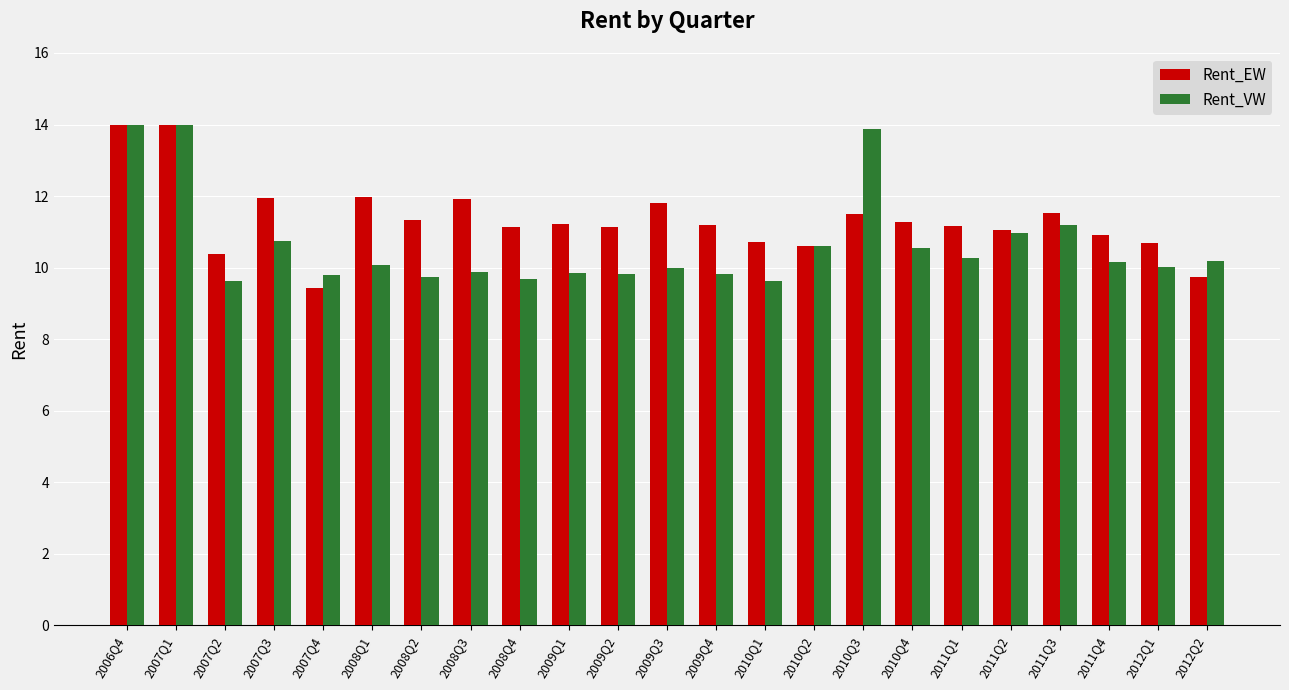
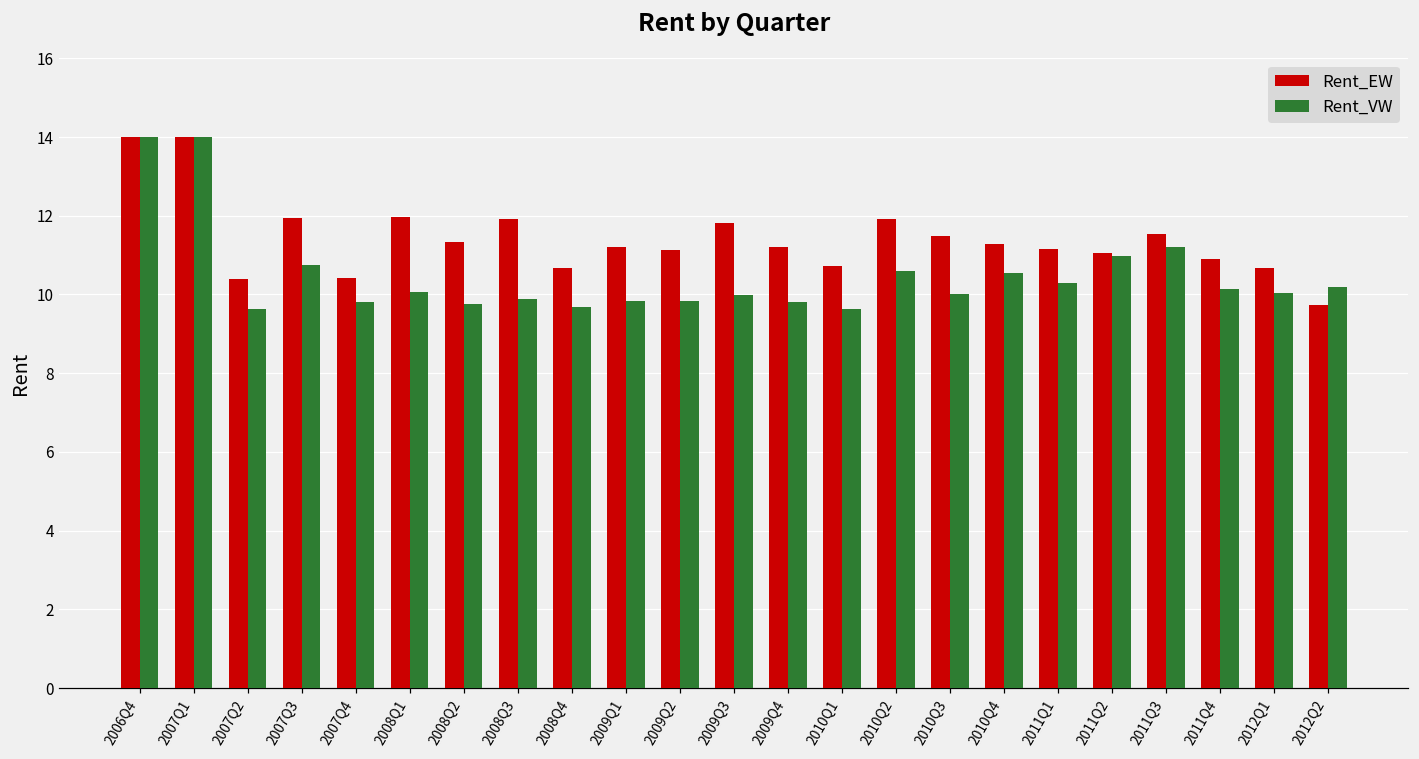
Rent_EW, 2007Q4: 9.4 -> 10.4
Rent_EW, 2008Q4: 11.1 -> 10.7
Rent_EW, 2010Q2: 10.6 -> 11.9
Rent_VW, 2010Q3: 13.9 -> 10.0
